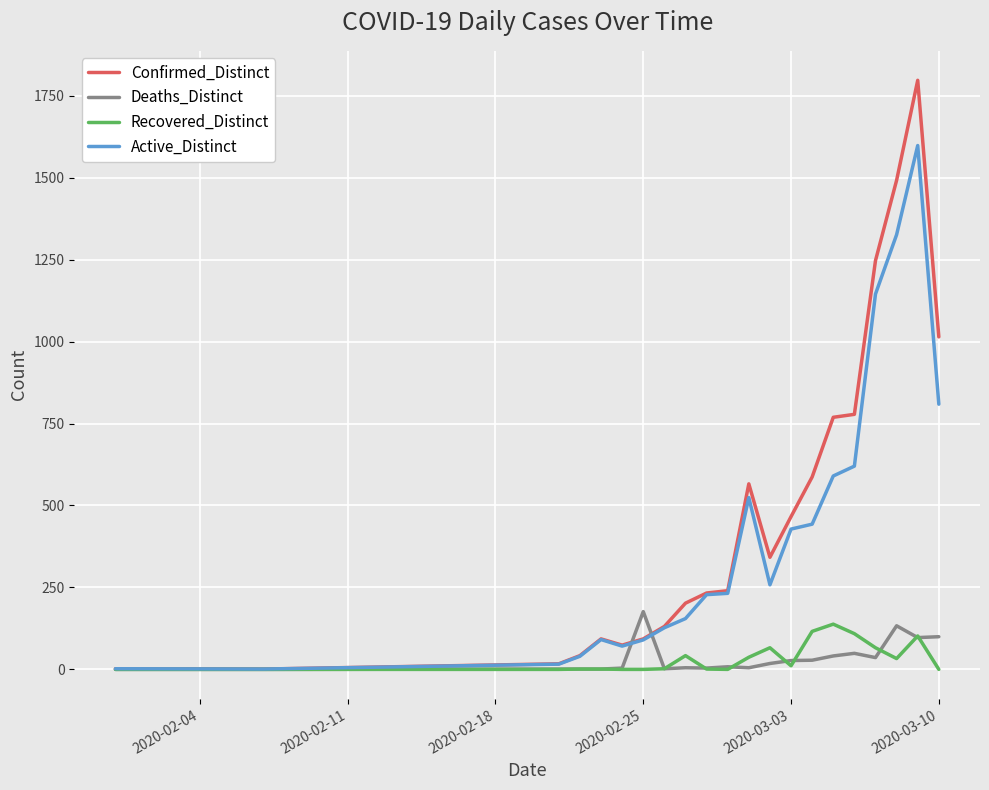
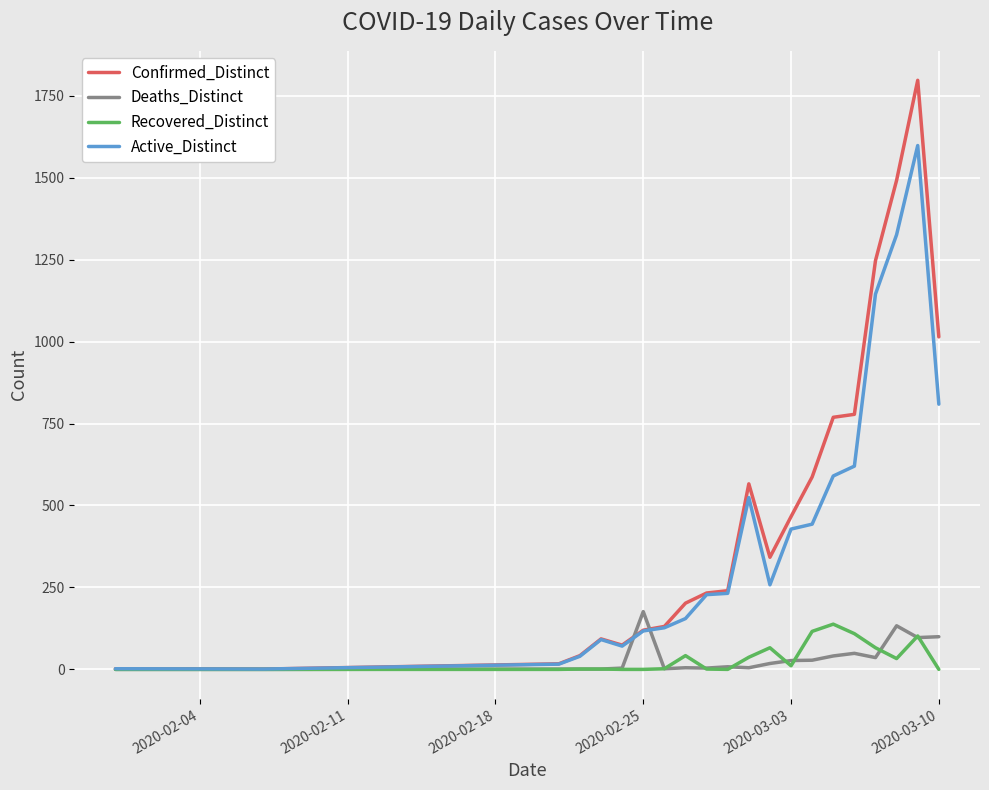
Confirmed_Distinct, 2020-02-25: 90 -> 120
Active_Distinct, 2020-02-25: 90 -> 120
